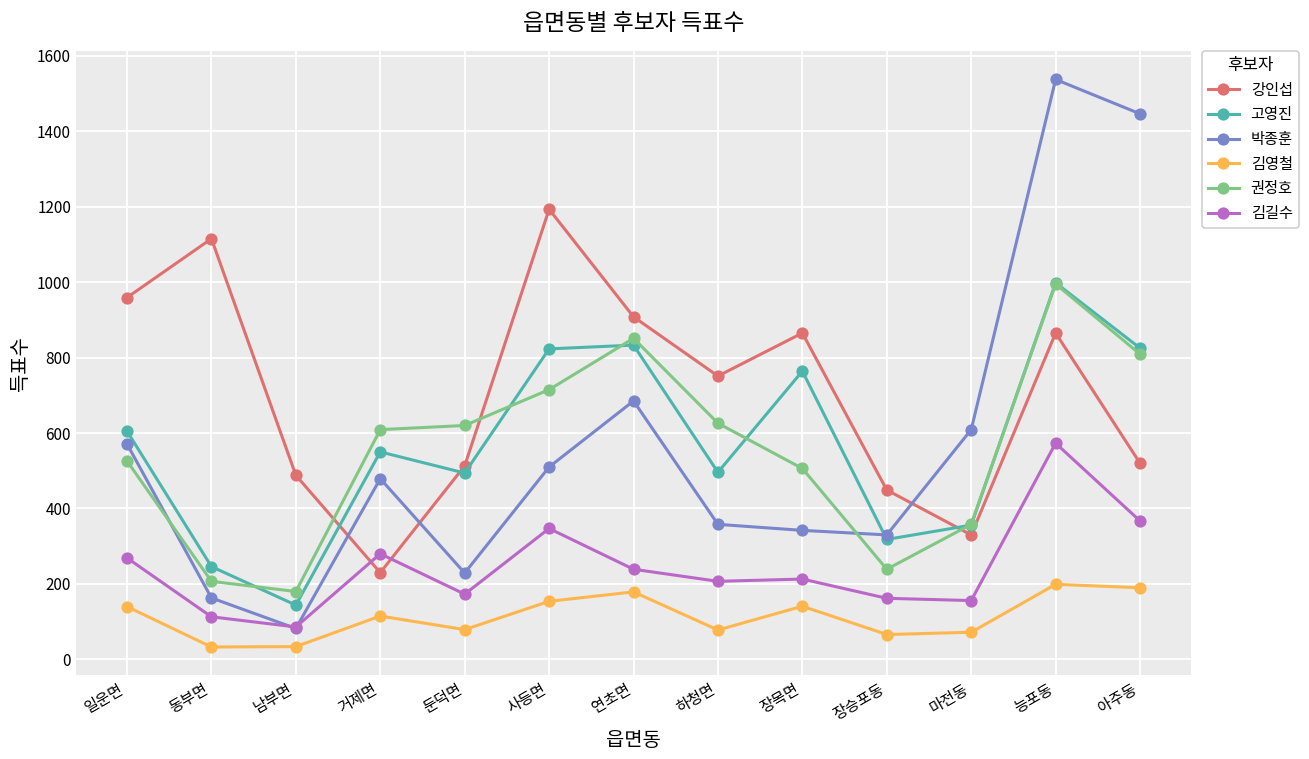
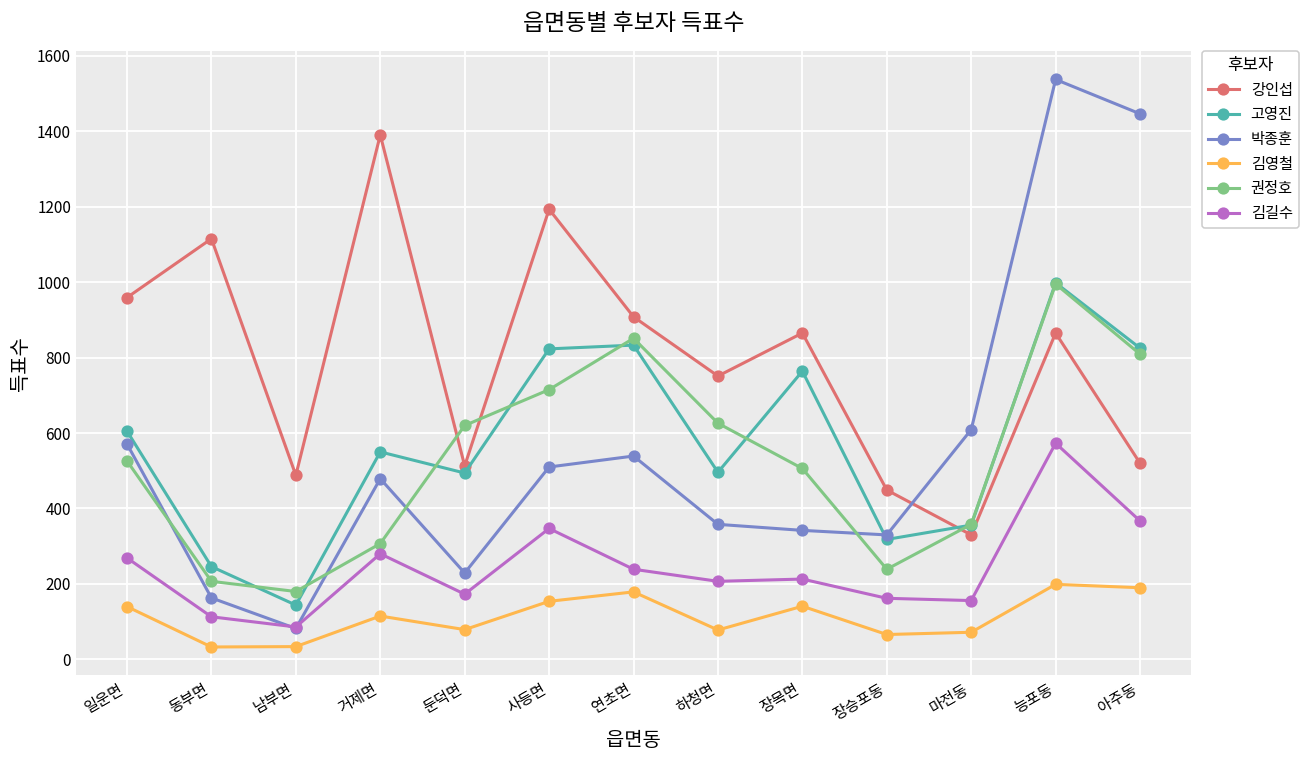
강인섭, 거제면: 230 -> 1390
권정호, 거제면: 610 -> 310
박종훈, 연초면: 690 -> 540
